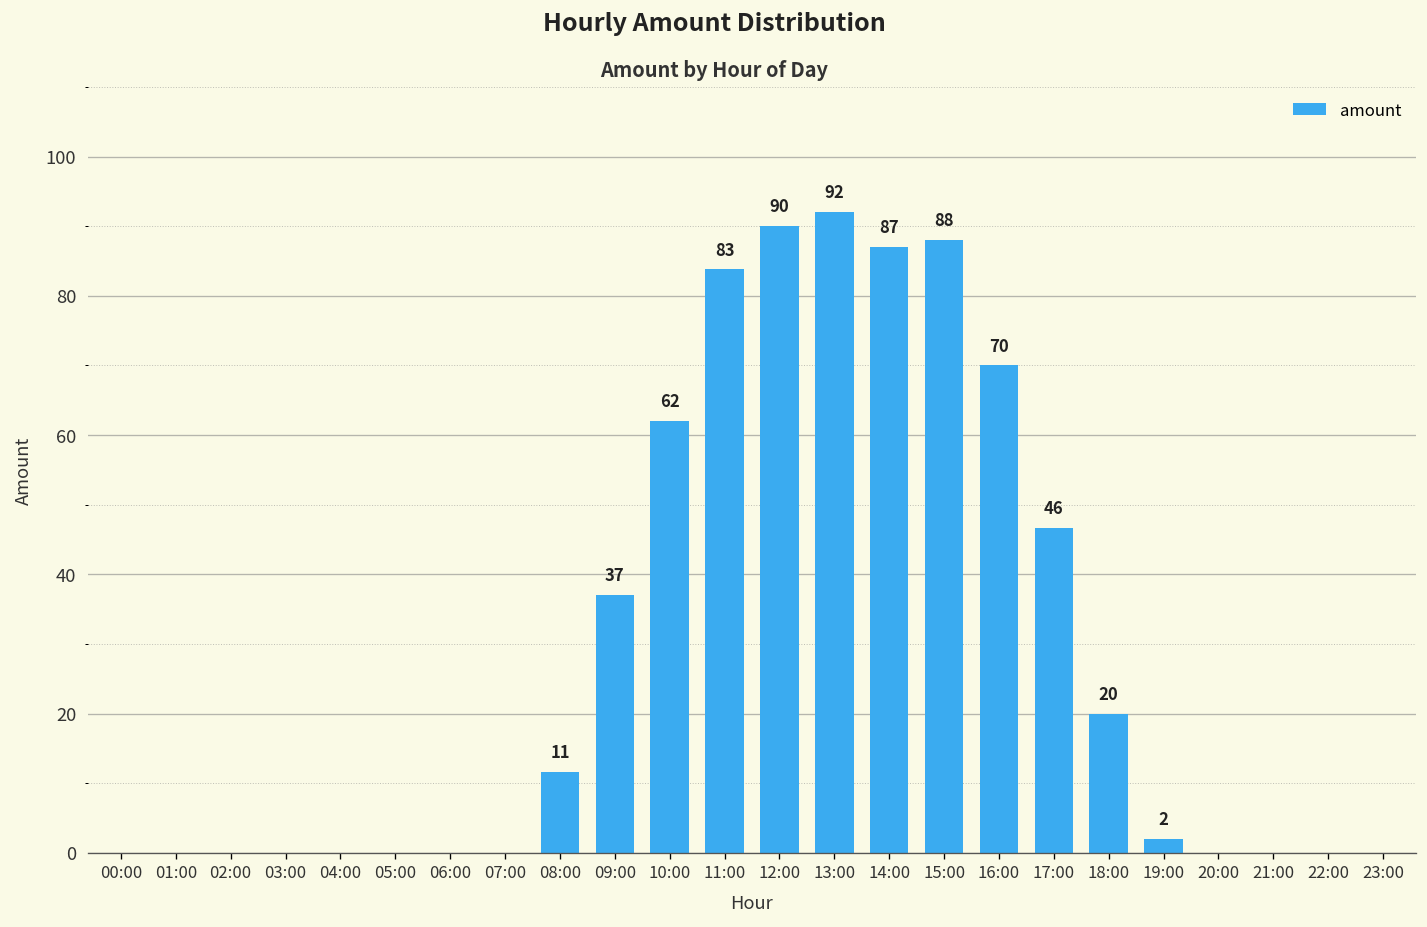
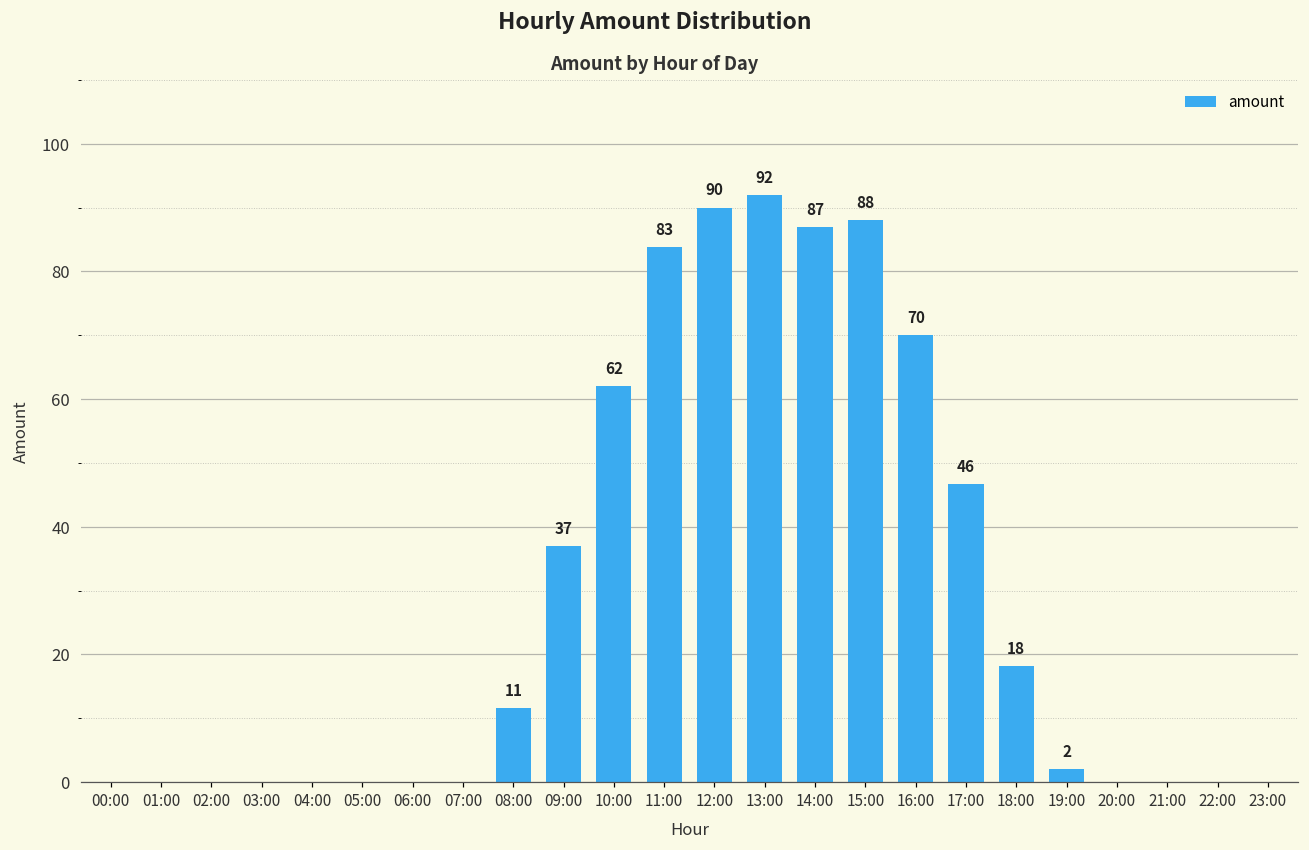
18:00: 20 -> 18
